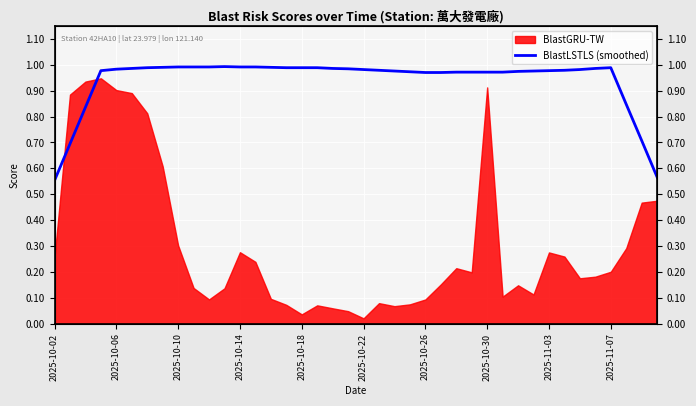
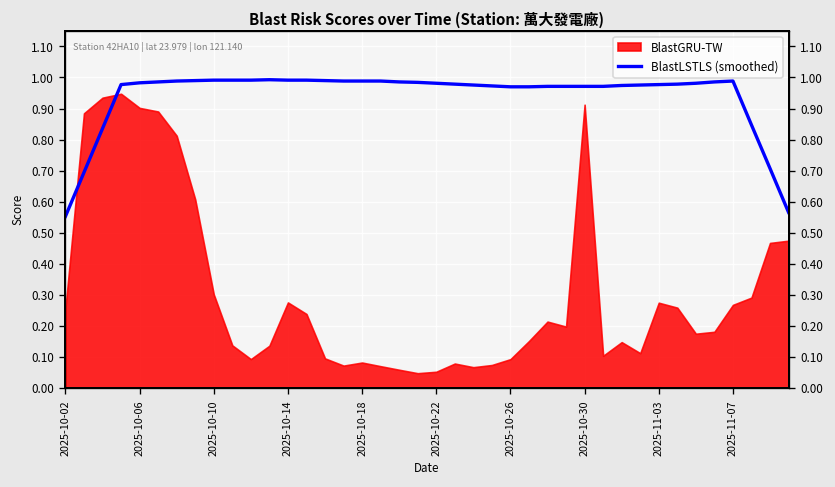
BlastGRU-TW, 2025-10-18: 0.04 -> 0.08
BlastGRU-TW, 2025-10-22: 0.02 -> 0.05
BlastGRU-TW, 2025-11-07: 0.20 -> 0.27
